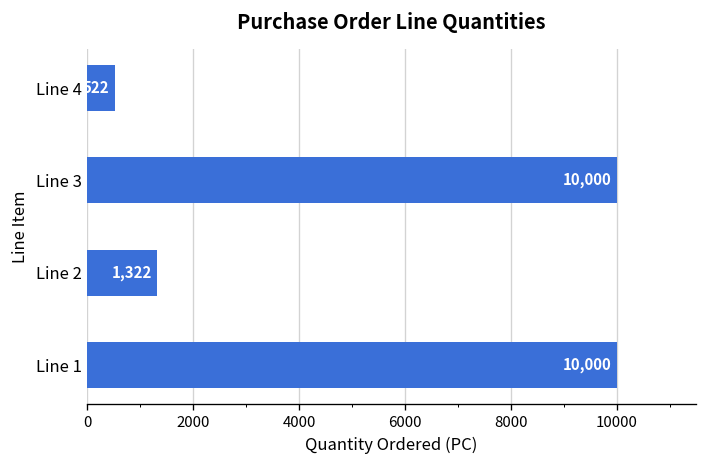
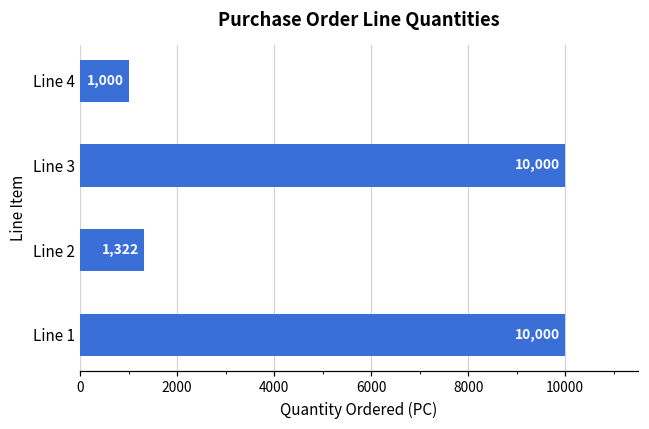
Line 4: 522 -> 1,000
